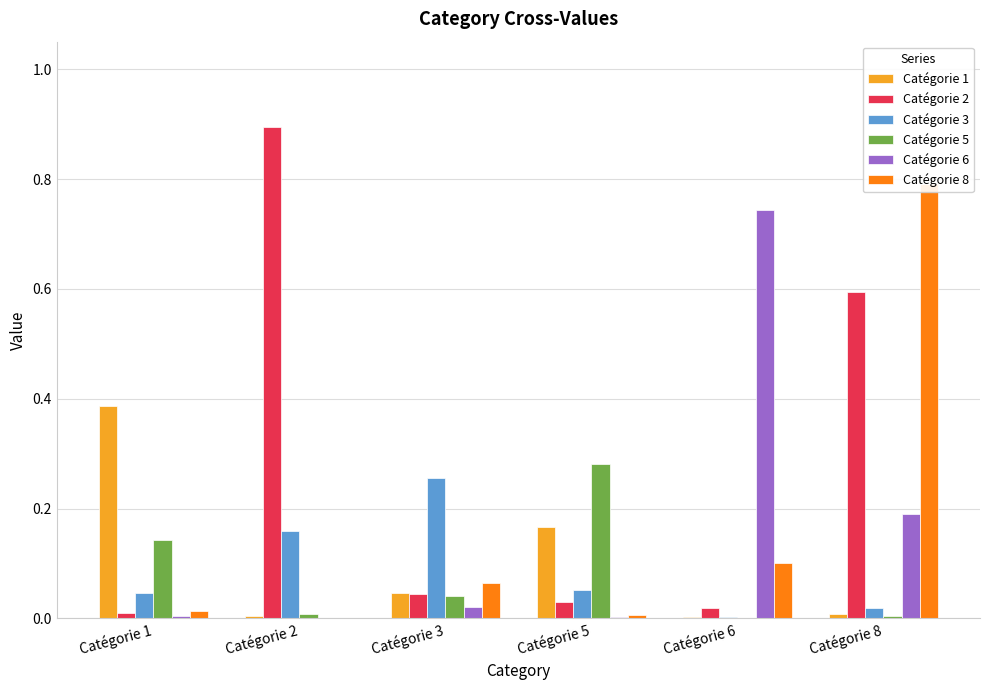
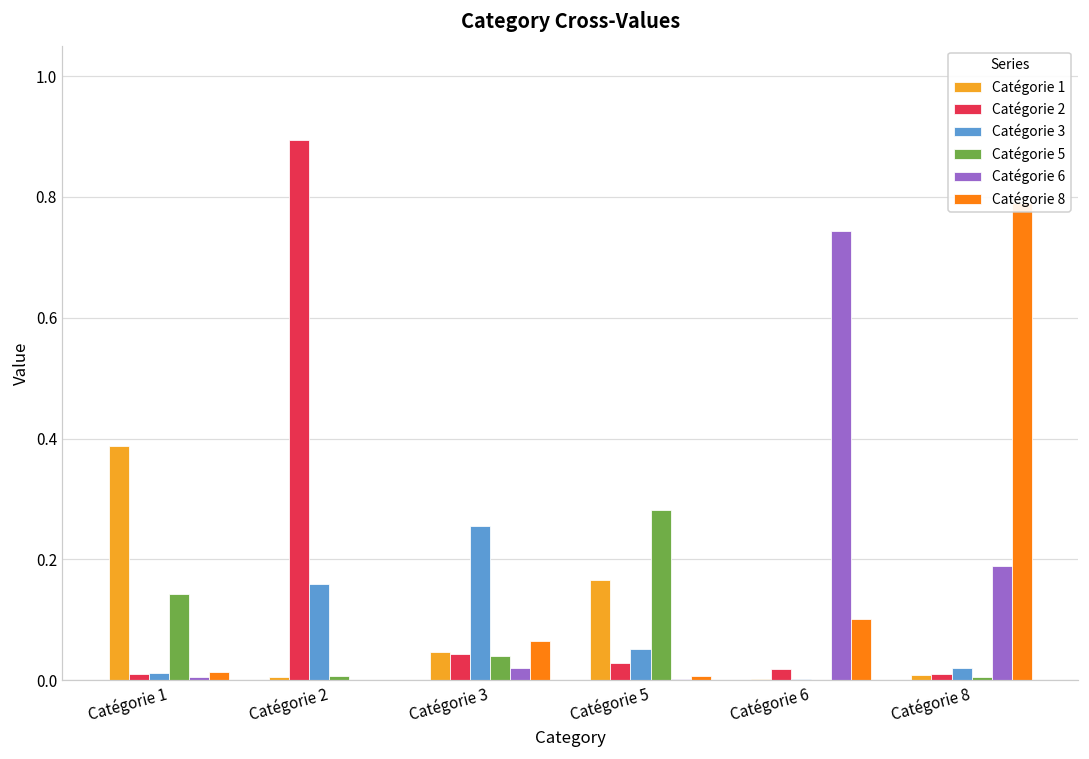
Catégorie 3, Catégorie 1: 0.05 -> 0.01
Catégorie 2, Catégorie 8: 0.59 -> 0.01
